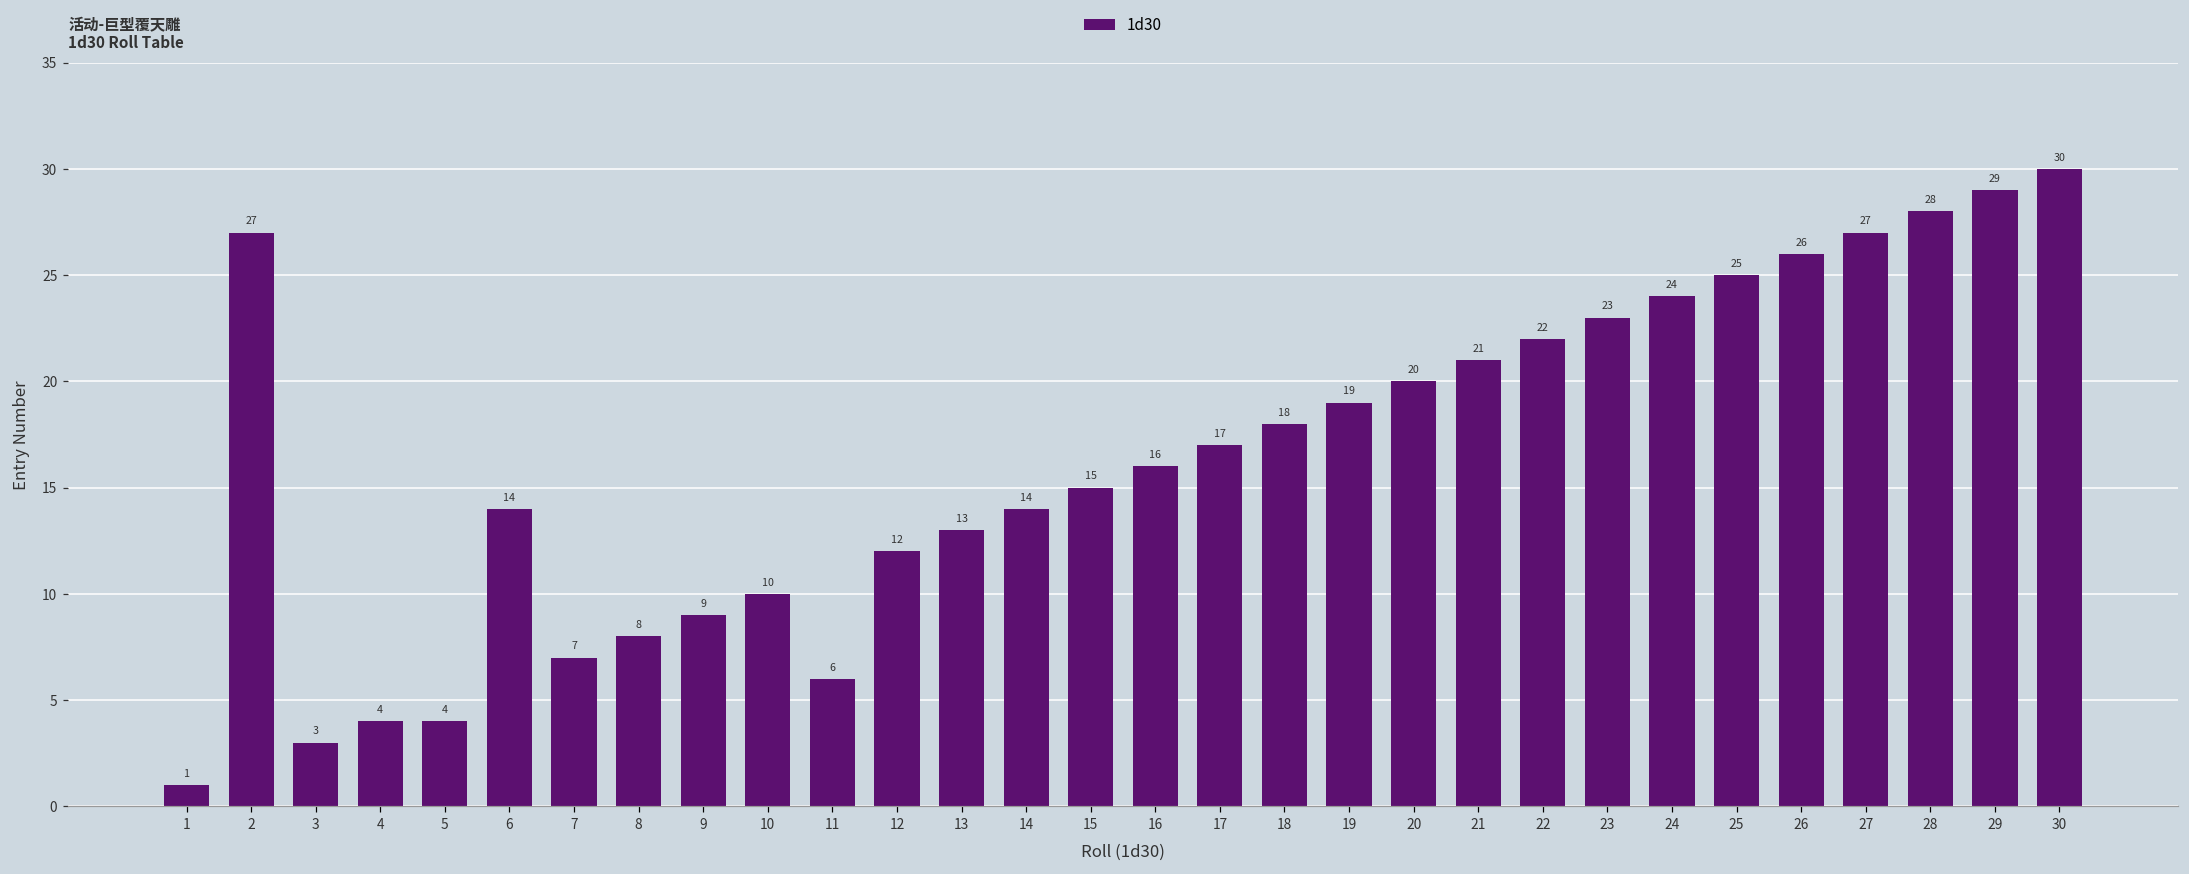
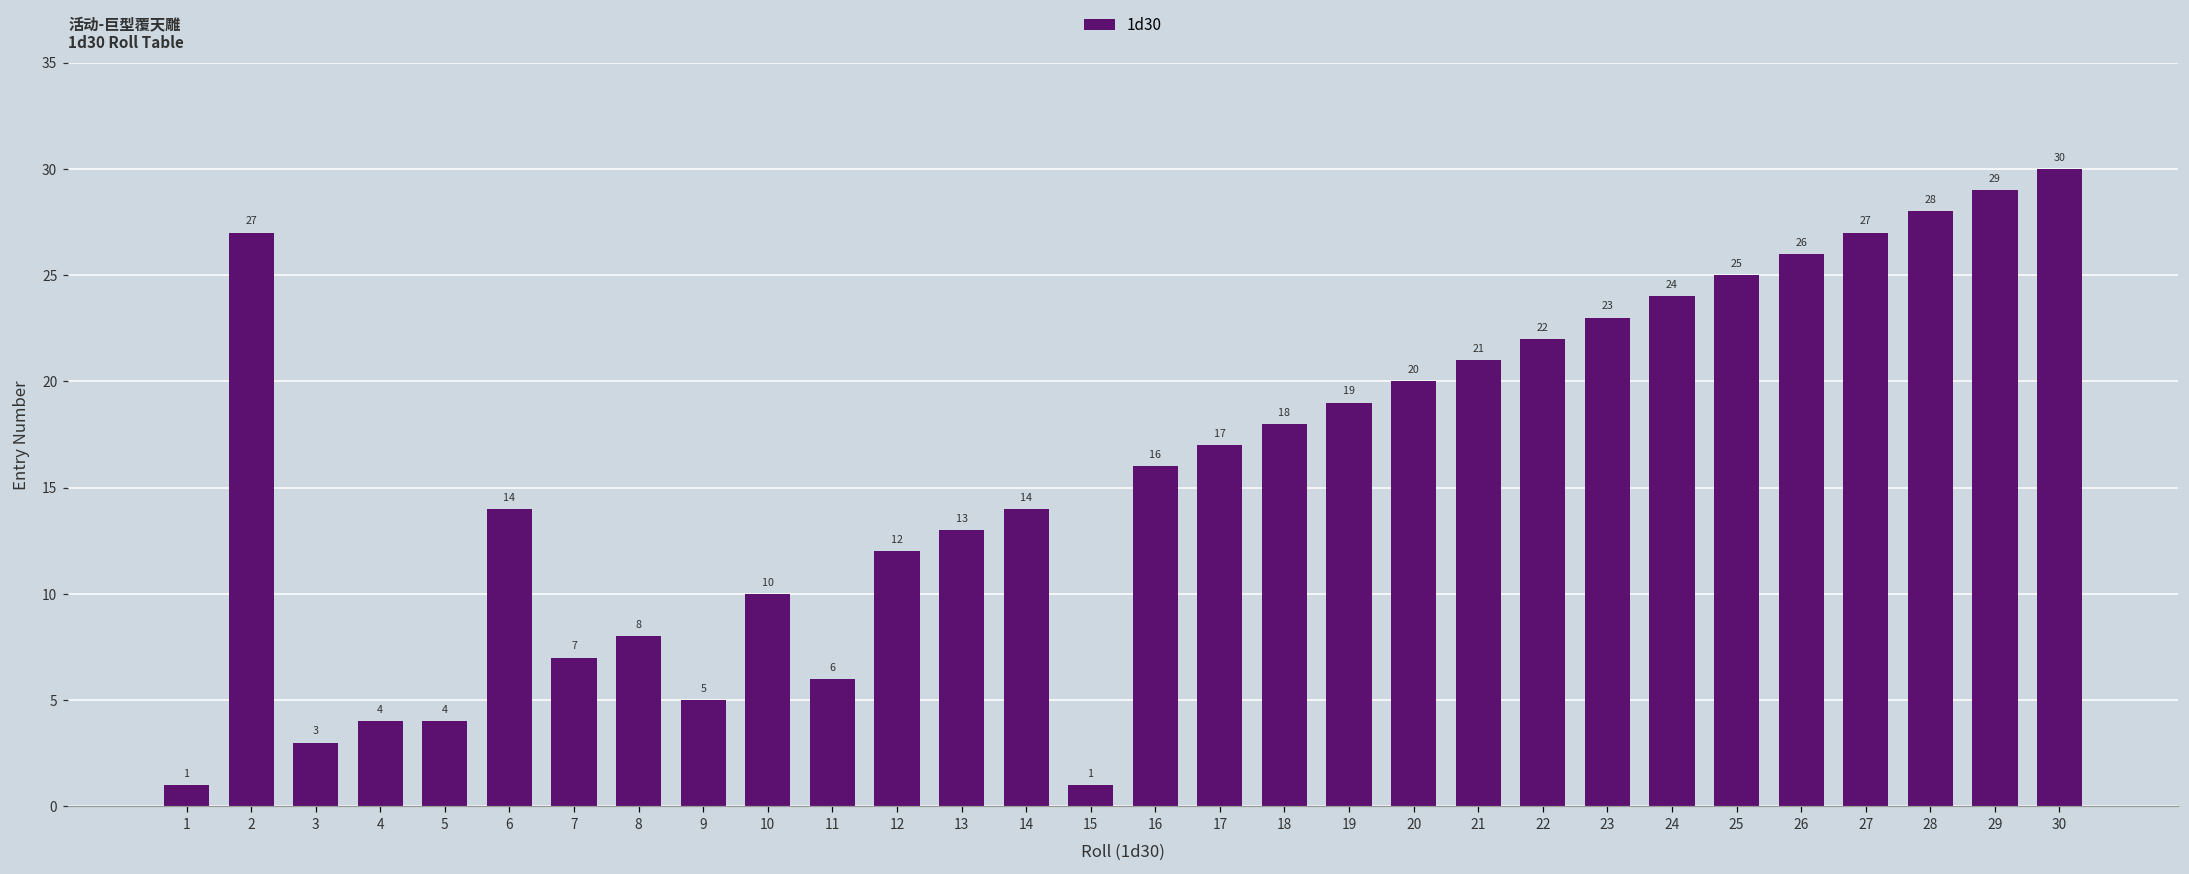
9: 9 -> 5
15: 15 -> 1
